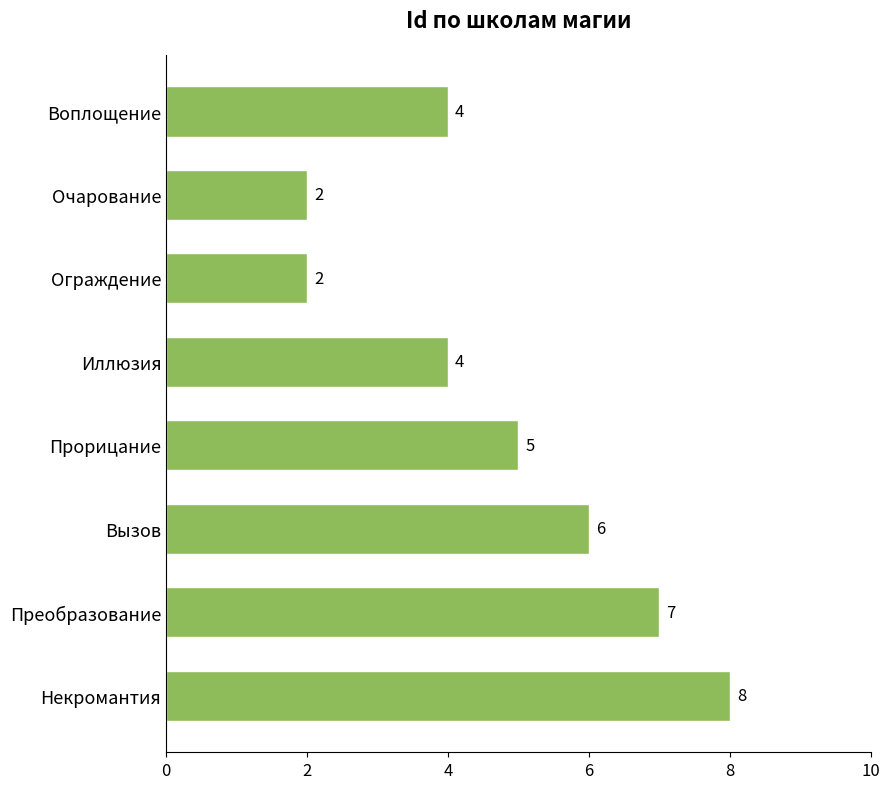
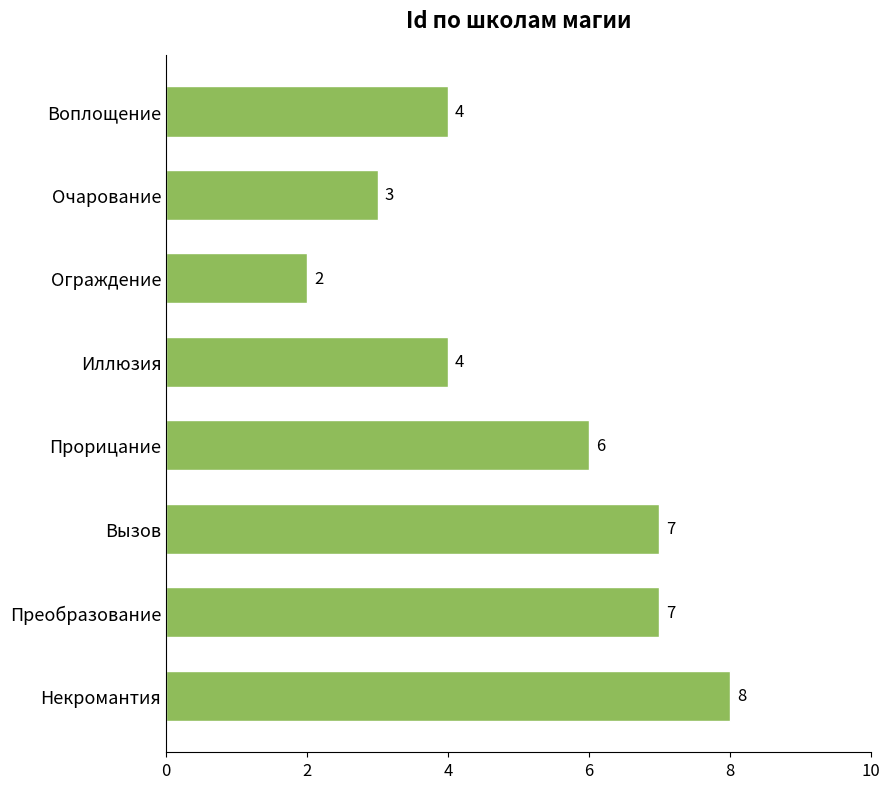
Очарование: 2 -> 3
Прорицание: 5 -> 6
Вызов: 6 -> 7
